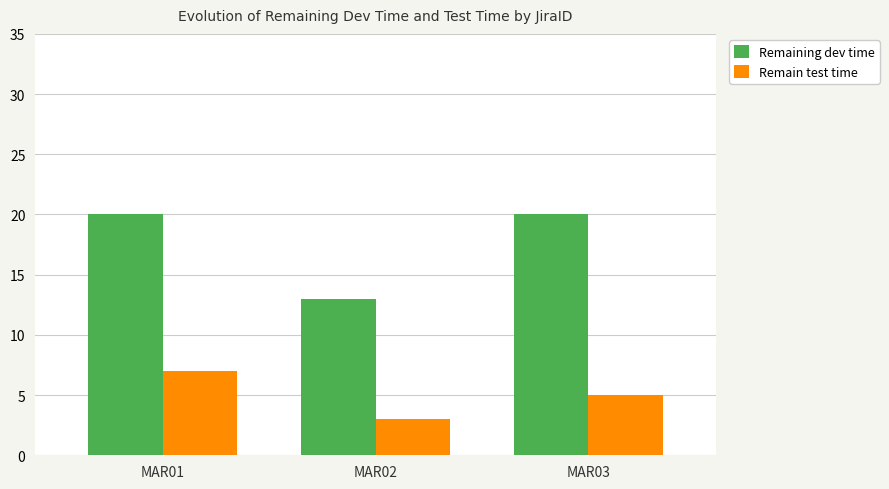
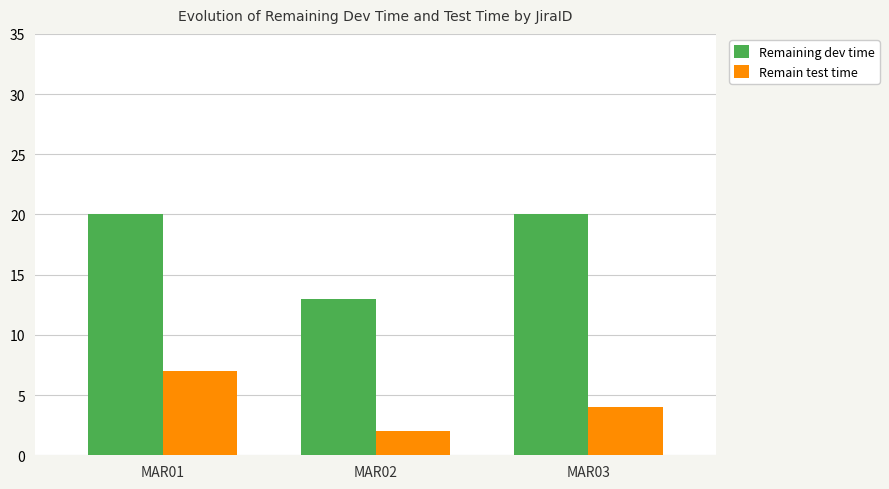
Remain test time, MAR02: 3 -> 2
Remain test time, MAR03: 5 -> 4
